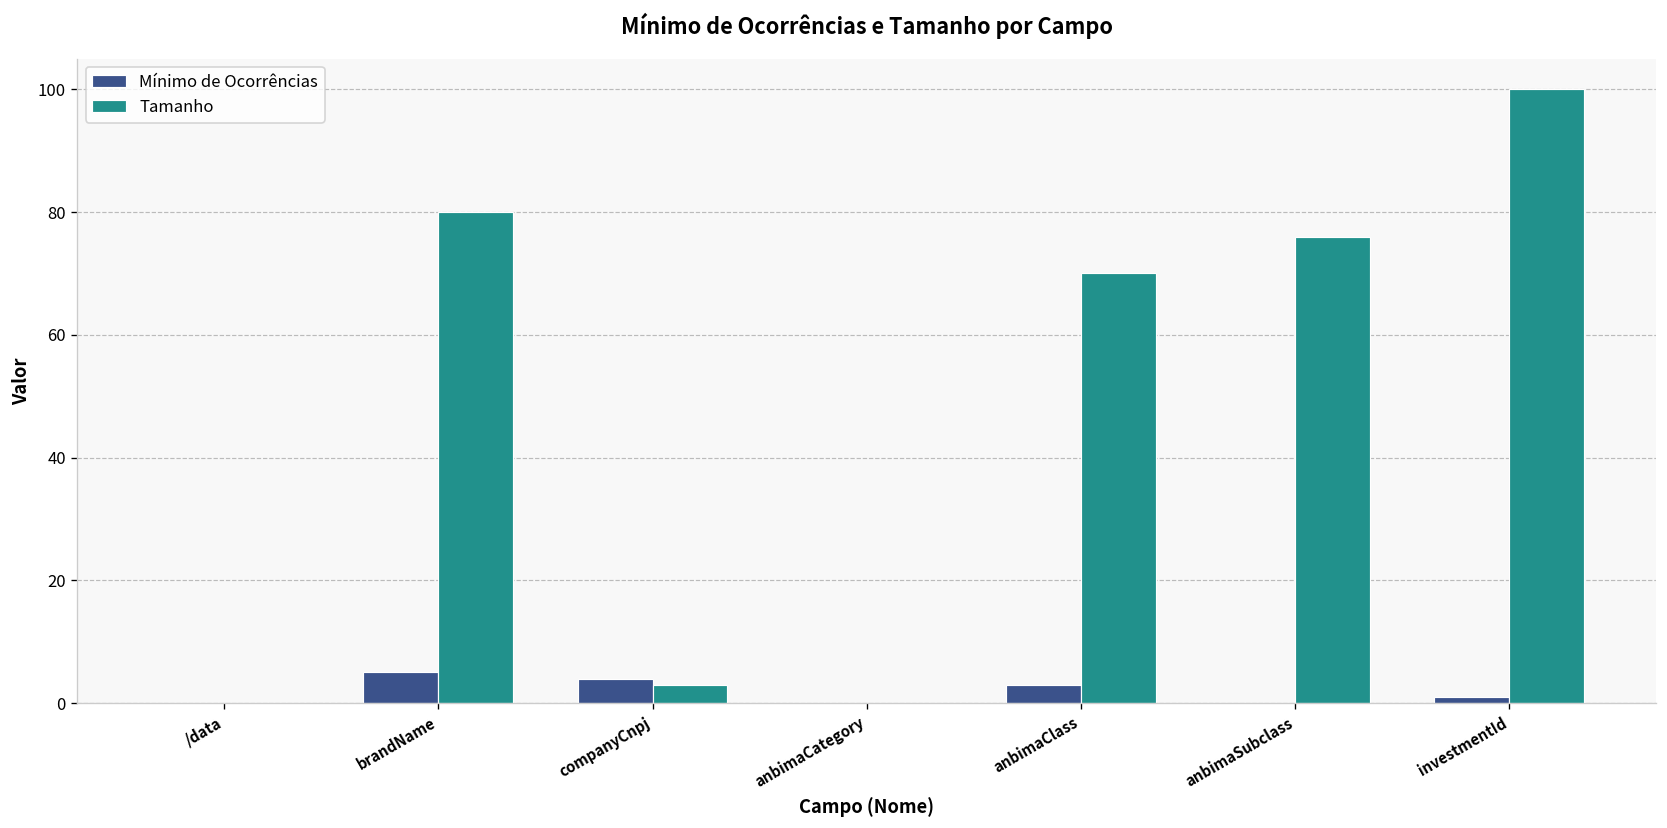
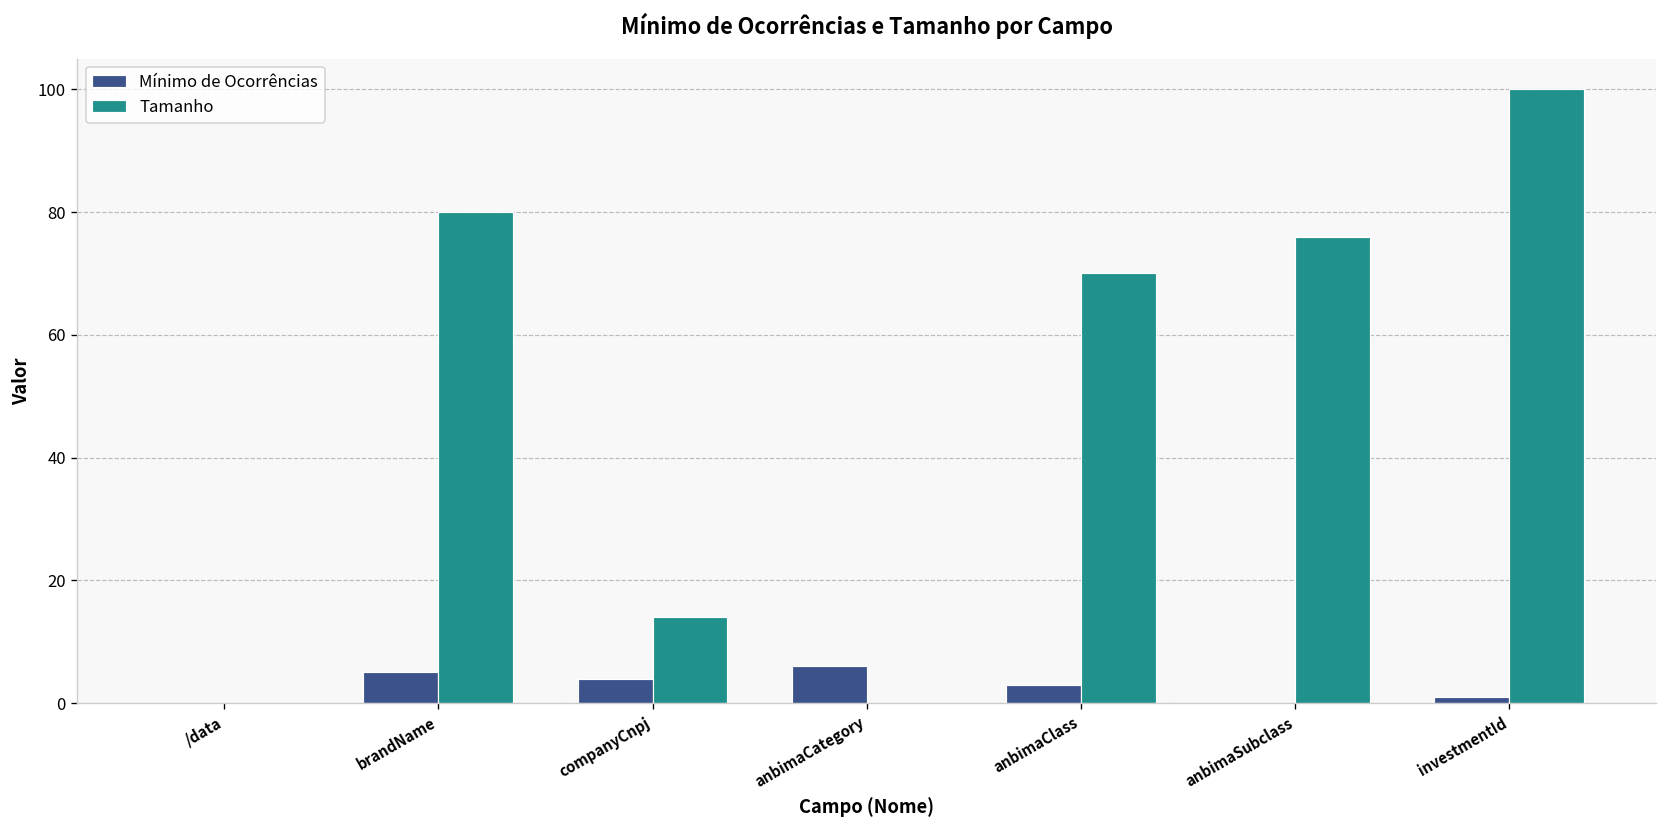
Tamanho, companyCnpj: 3 -> 14
Mínimo de Ocorrências, anbimaCategory: 0 -> 6
